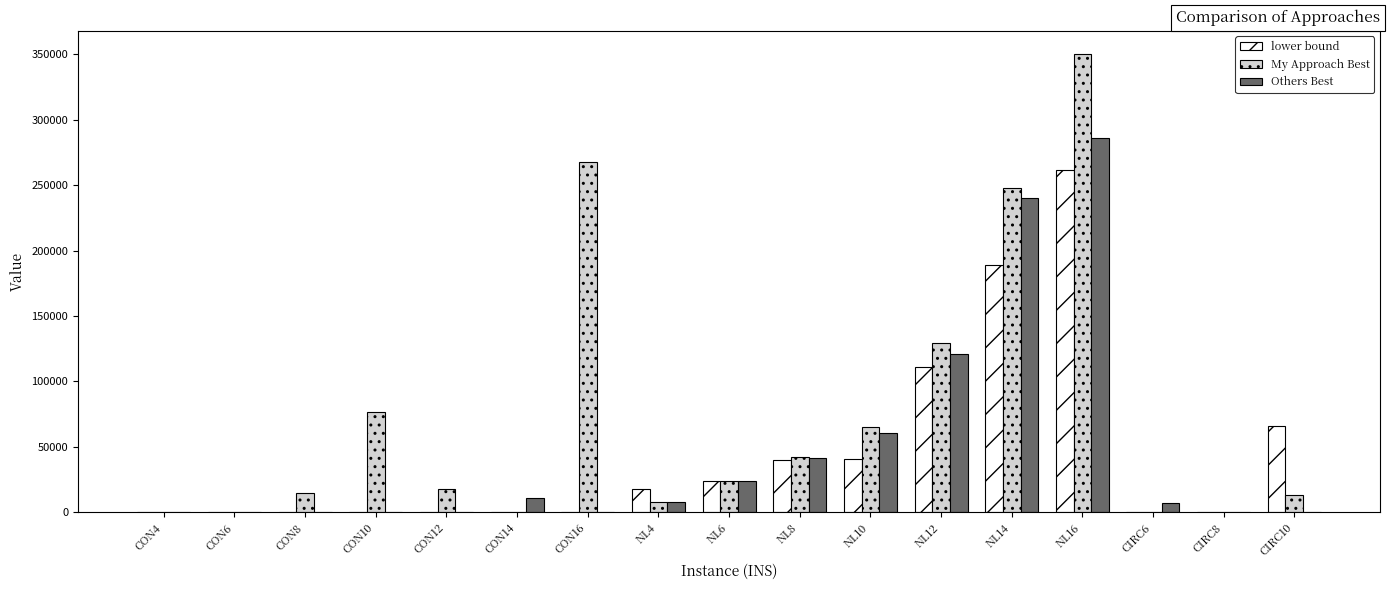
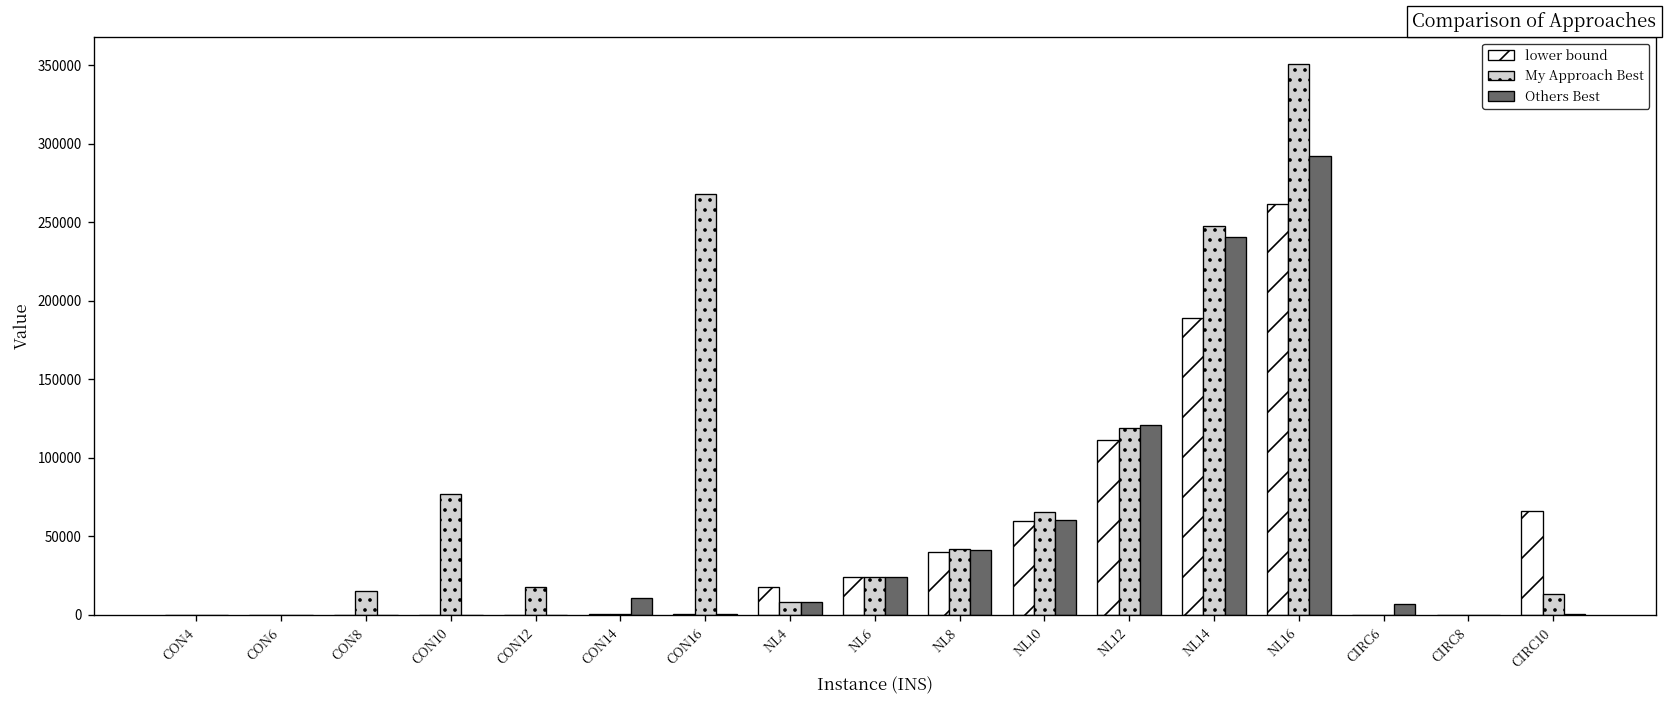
lower bound, NL10: 41000 -> 60000
My Approach Best, NL12: 129000 -> 119000
Others Best, NL16: 286000 -> 292000
